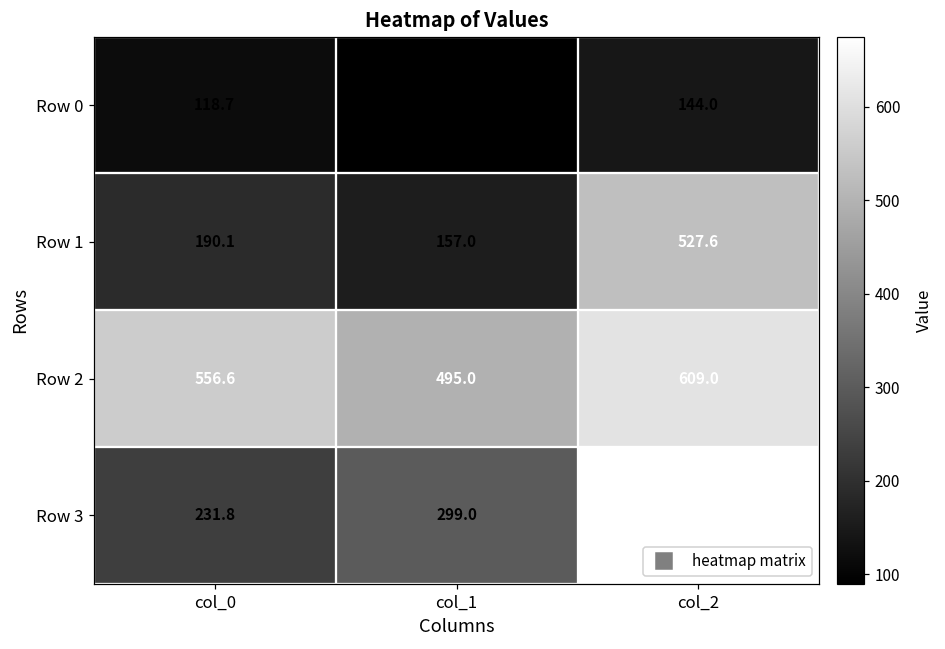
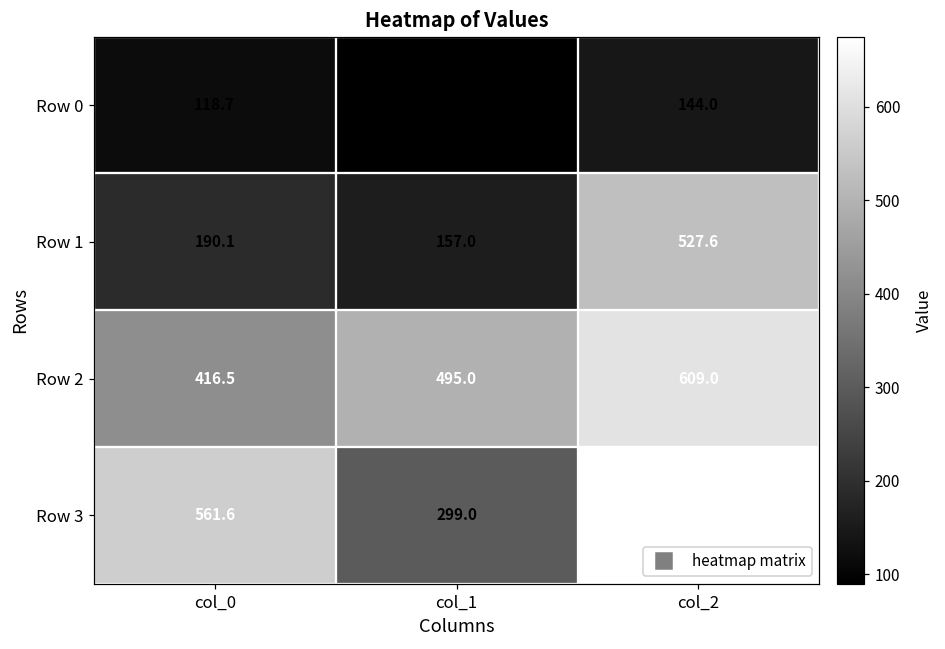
Row 2, col_0: 556.6 -> 416.5
Row 3, col_0: 231.8 -> 561.6
